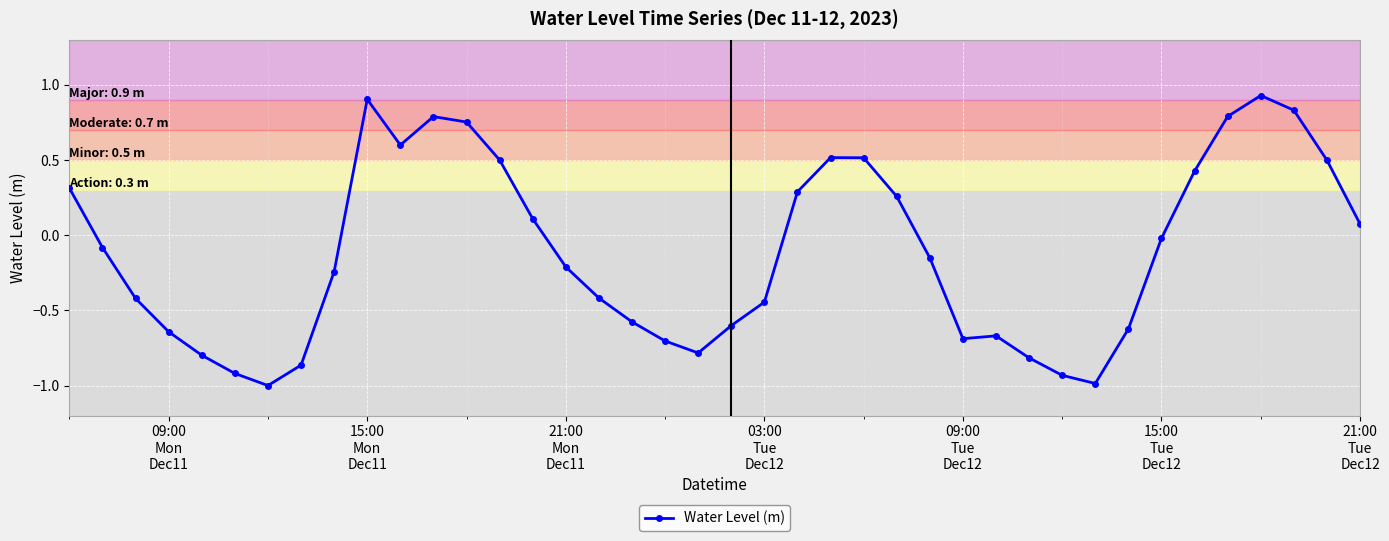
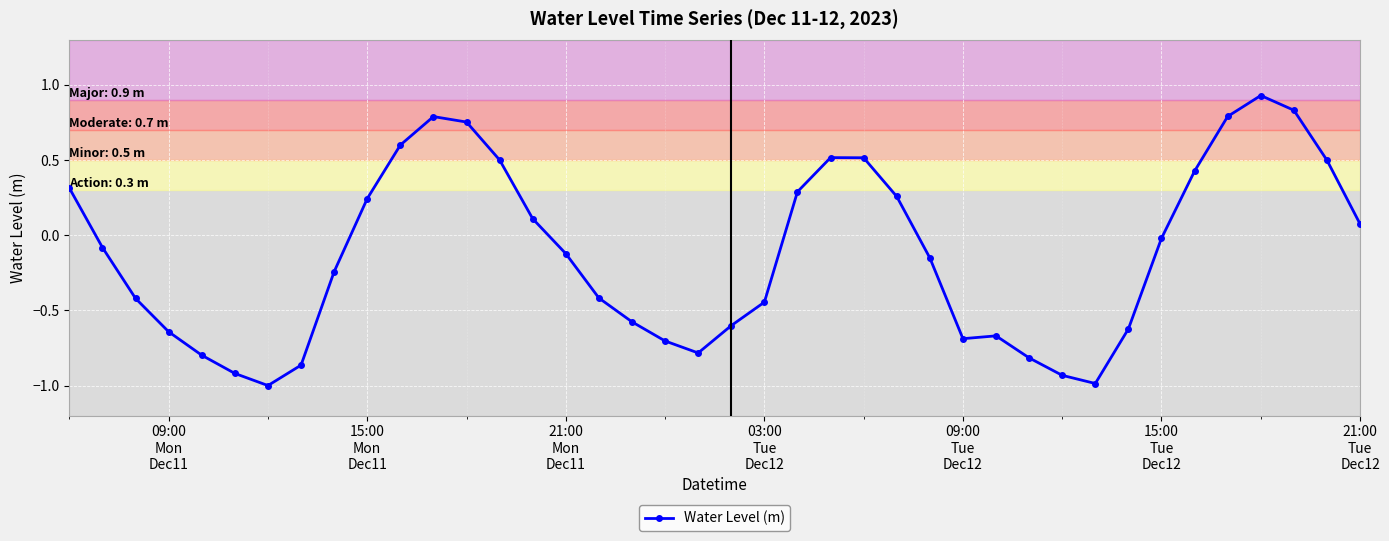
15:00 Mon Dec11: 0.90 -> 0.24
21:00 Mon Dec11: -0.21 -> -0.12
